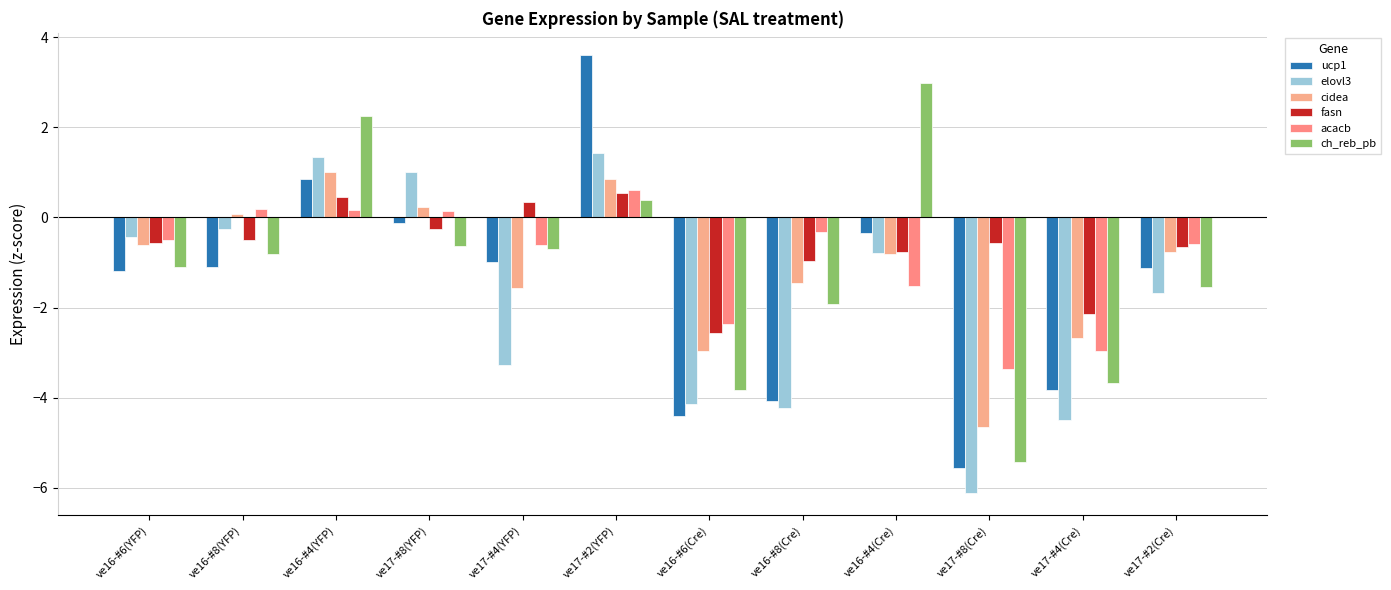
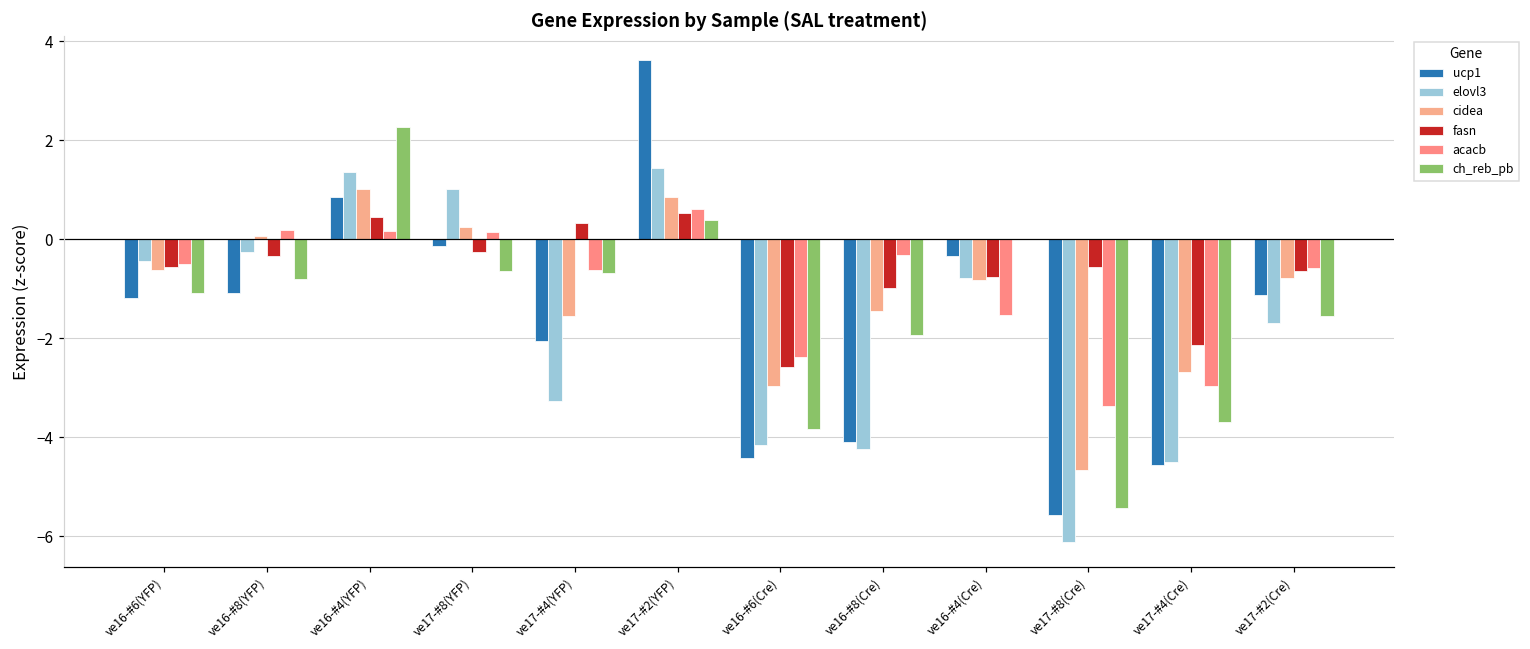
fasn, ve16-#8(YFP): -0.5 -> -0.3
ucp1, ve17-#4(YFP): -1.0 -> -2.1
ch_reb_pb, ve16-#4(Cre): 3.0 -> 0.0
ucp1, ve17-#4(Cre): -3.8 -> -4.6
